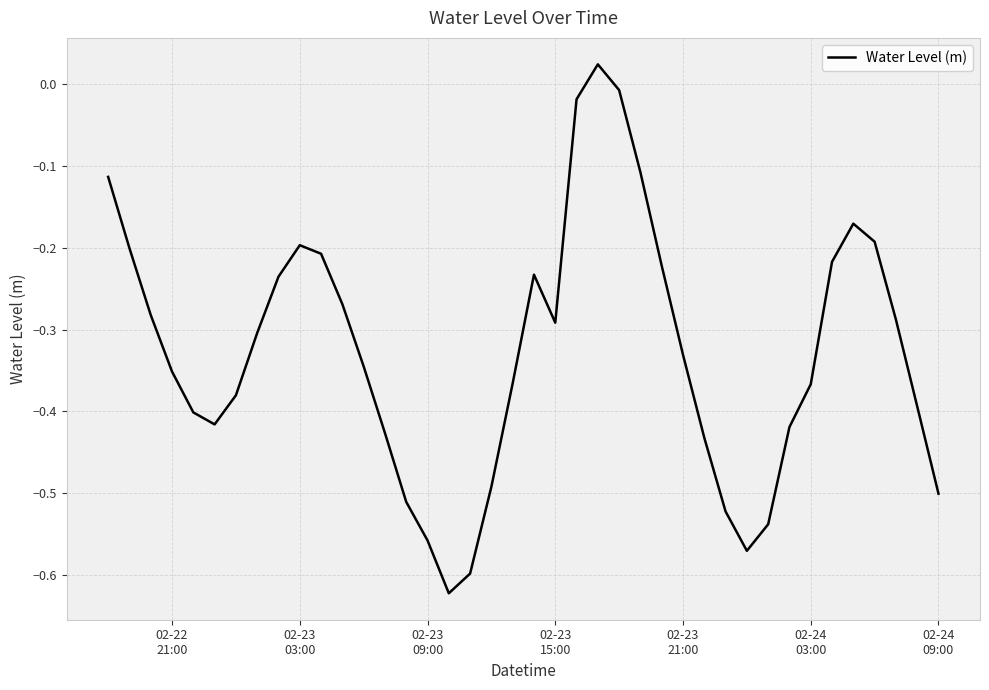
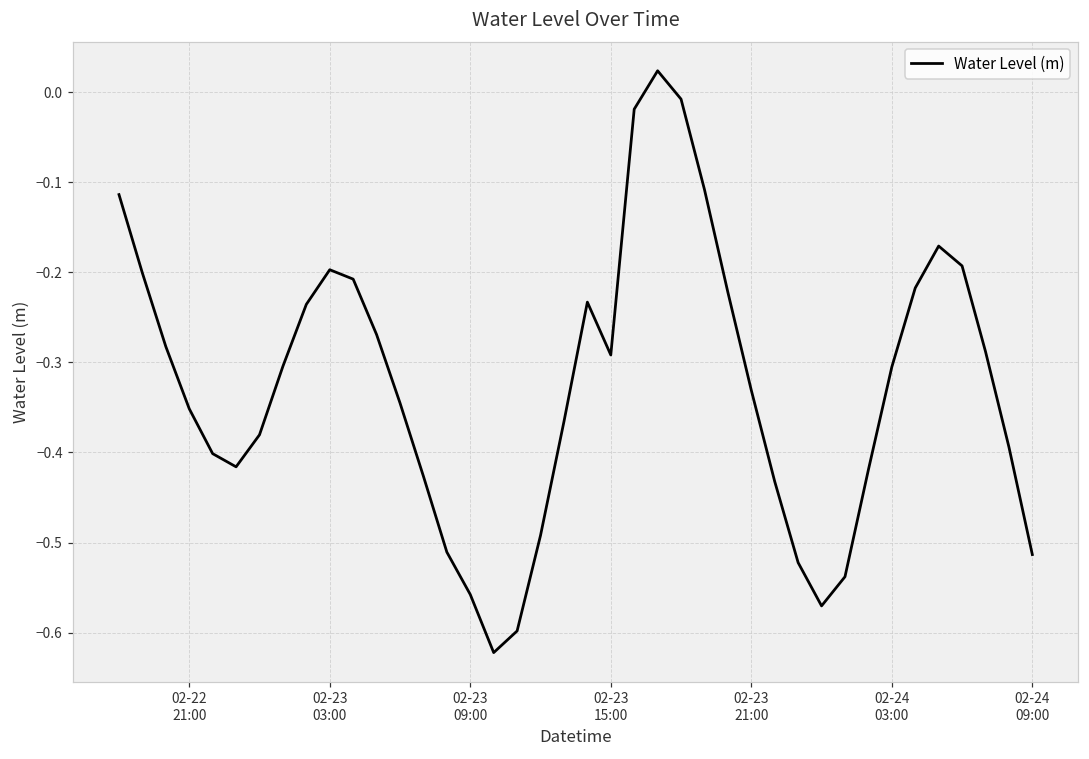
02-24 03:00: -0.37 -> -0.31
02-24 09:00: -0.50 -> -0.51
